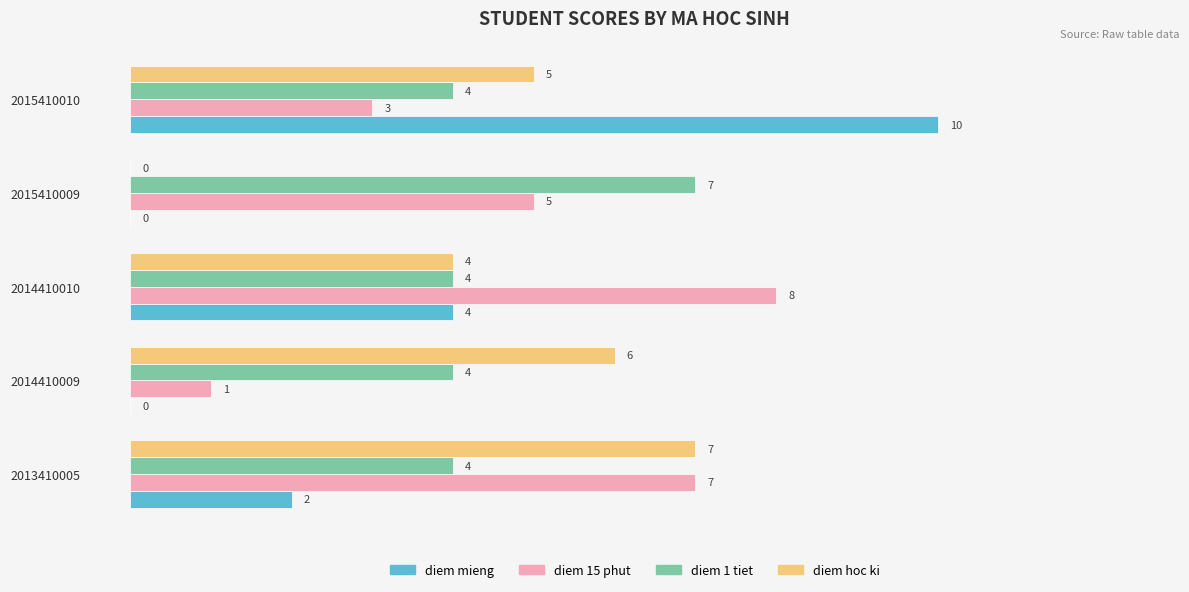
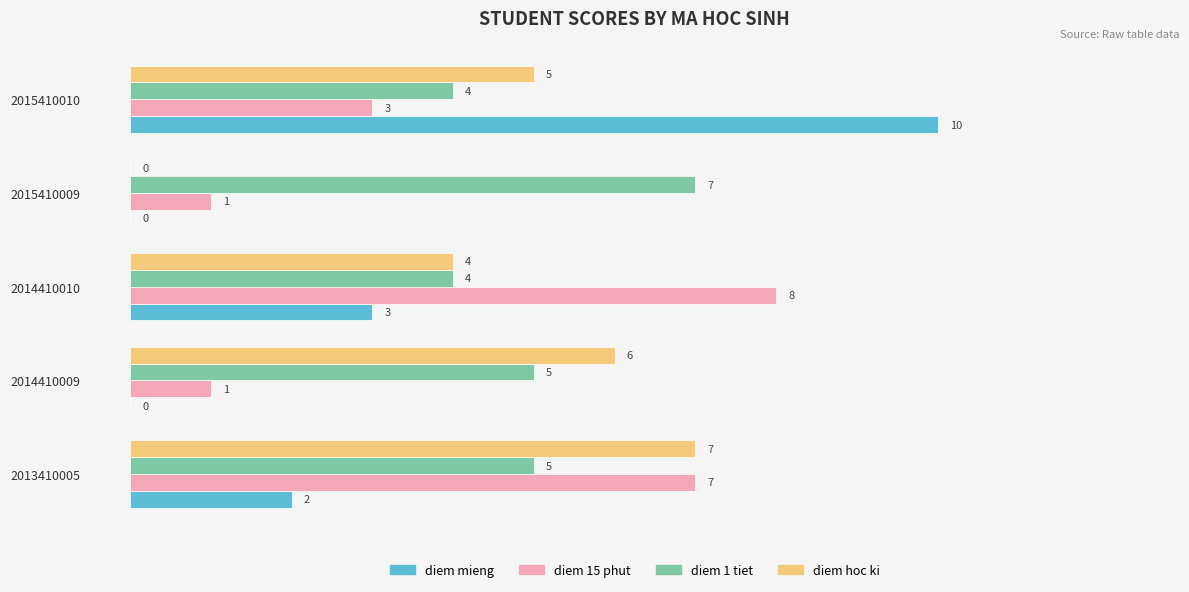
diem 15 phut, 2015410009: 5 -> 1
diem mieng, 2014410010: 4 -> 3
diem 1 tiet, 2014410009: 4 -> 5
diem 1 tiet, 2013410005: 4 -> 5
